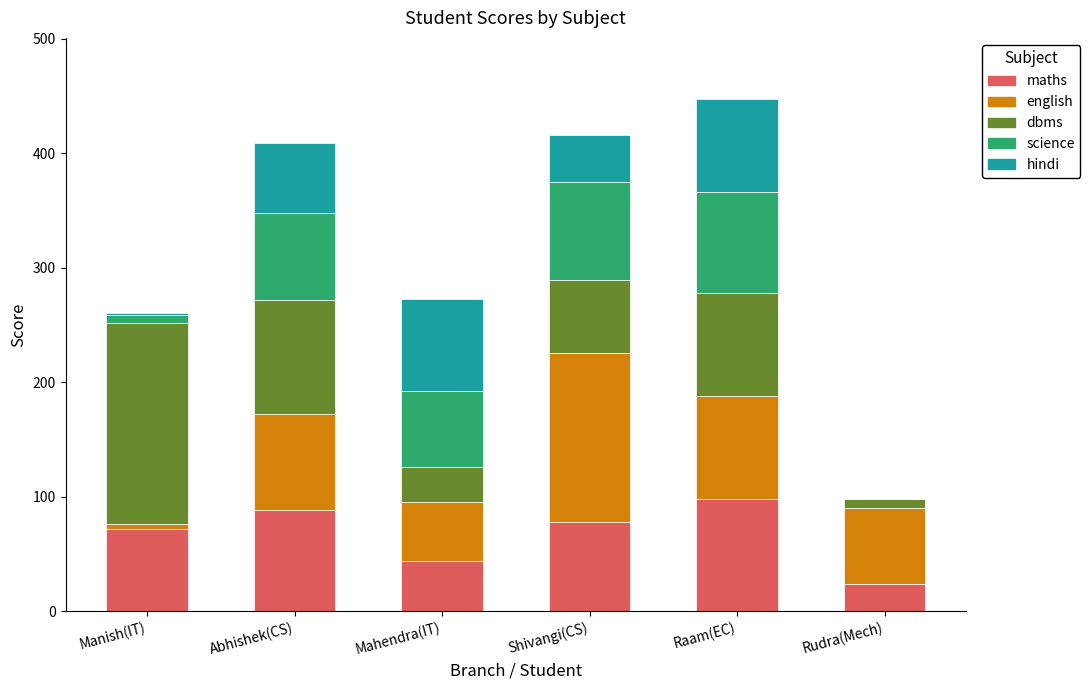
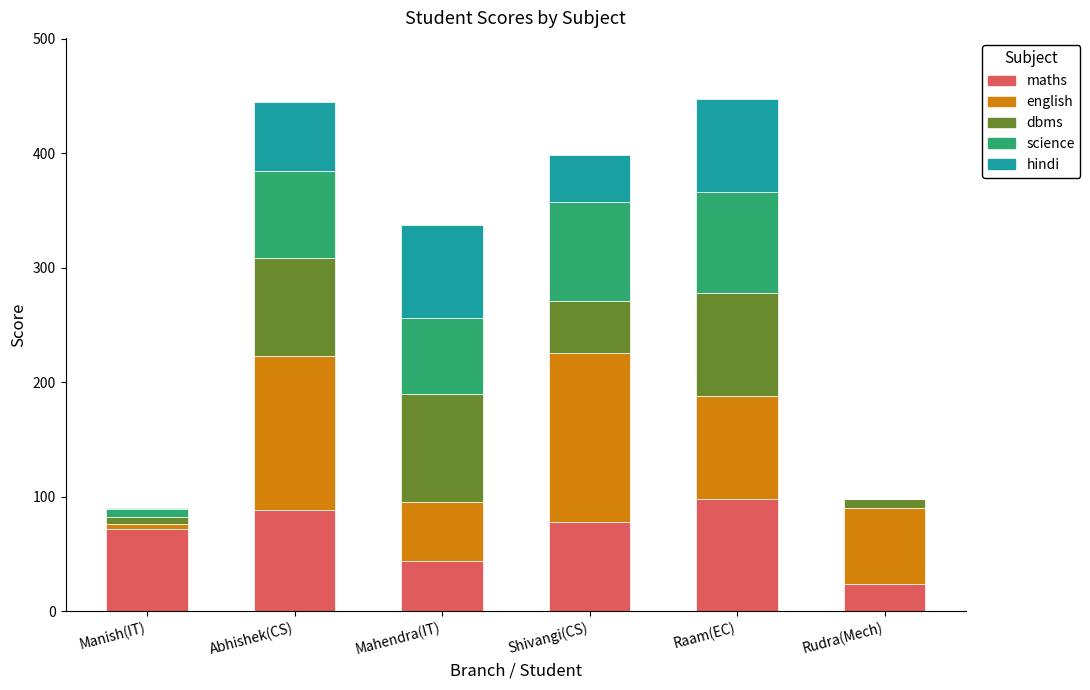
dbms, Manish(IT): 176 -> 6
english, Abhishek(CS): 84 -> 135
dbms, Abhishek(CS): 100 -> 85
dbms, Mahendra(IT): 31 -> 95
dbms, Shivangi(CS): 64 -> 46
